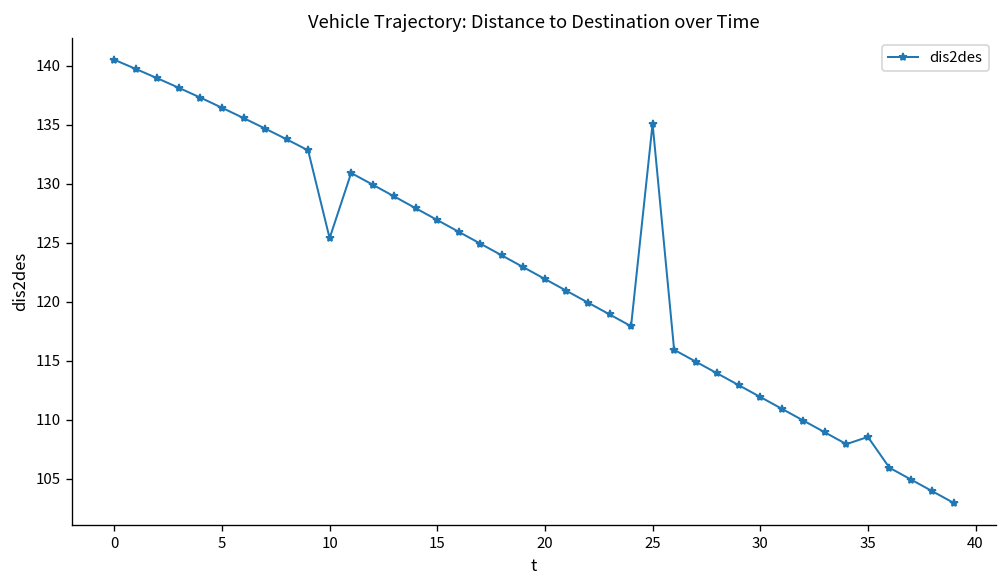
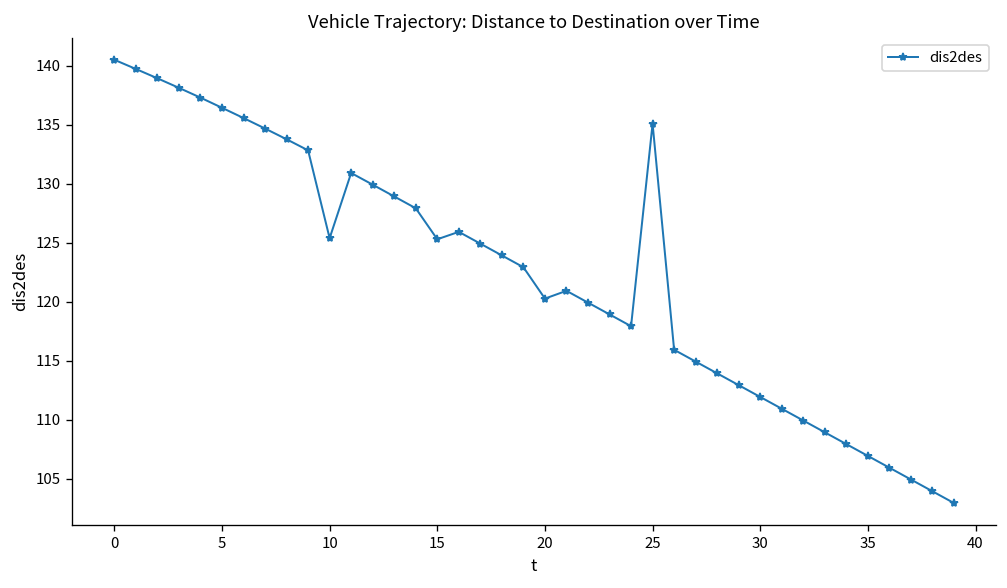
15: 127 -> 125
20: 122 -> 120
35: 109 -> 107
